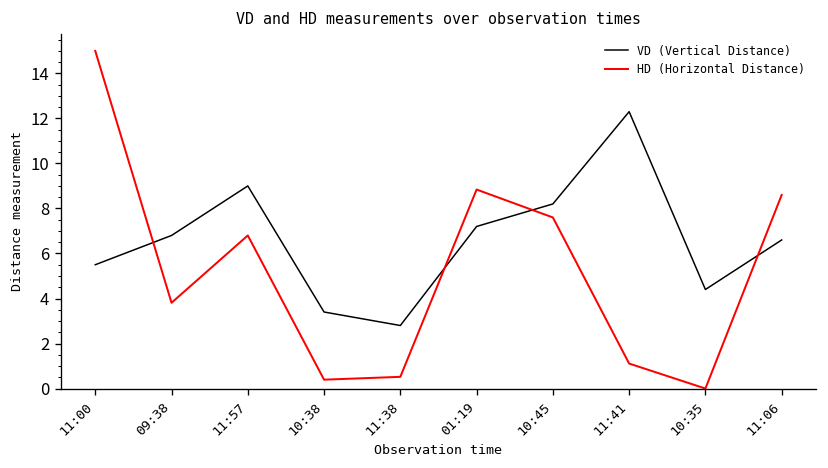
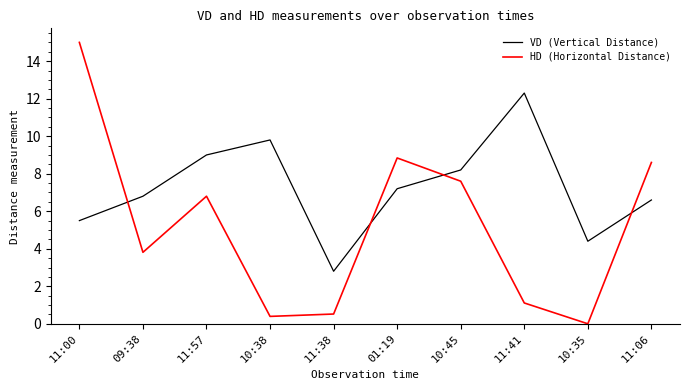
VD (Vertical Distance), 10:38: 3.4 -> 9.8
